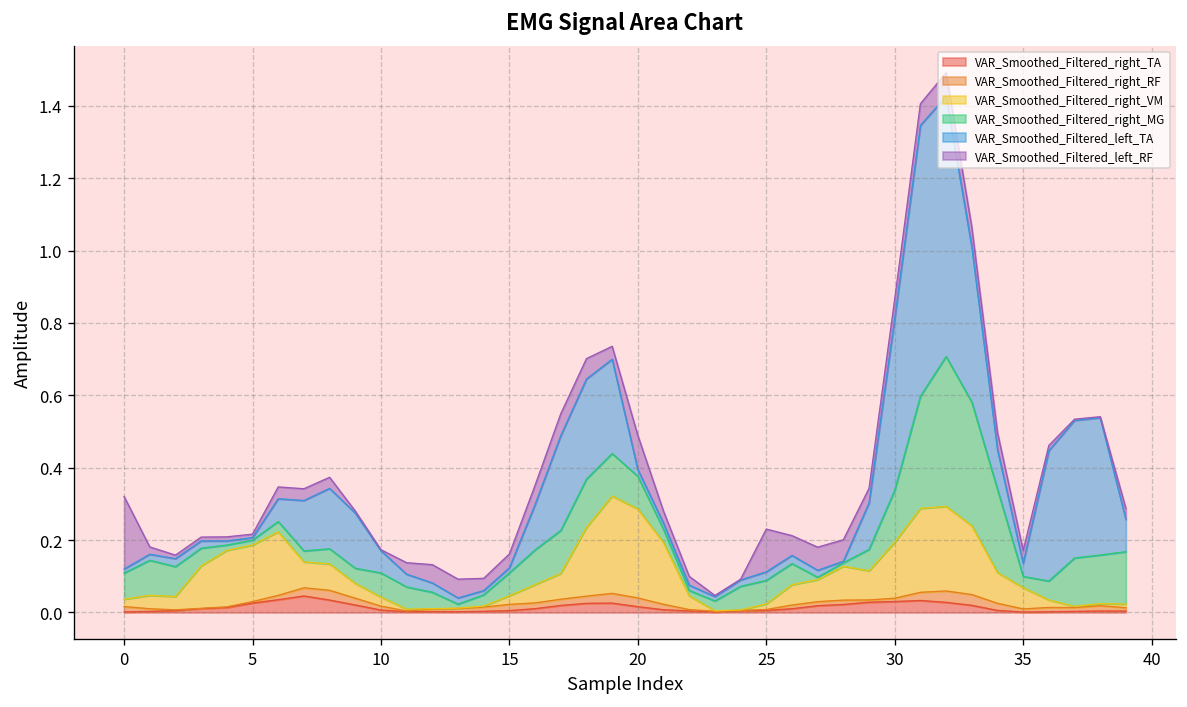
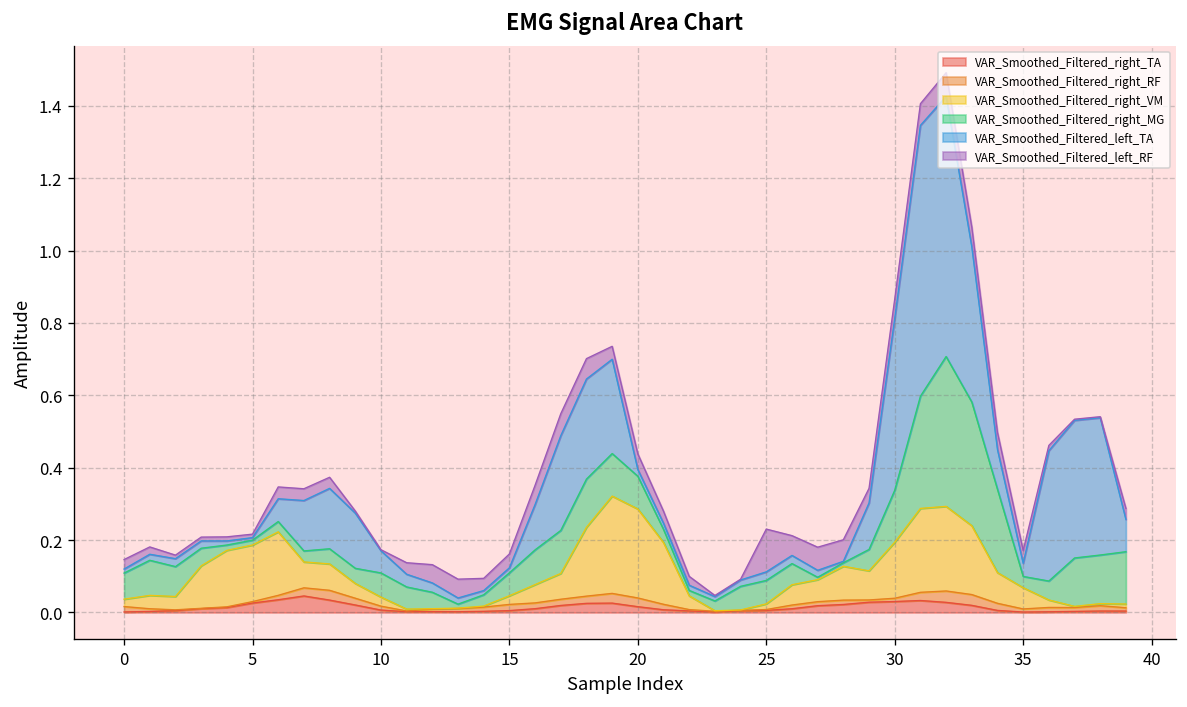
VAR_Smoothed_Filtered_left_RF, 0: 0.20 -> 0.03
VAR_Smoothed_Filtered_left_RF, 20: 0.09 -> 0.04
